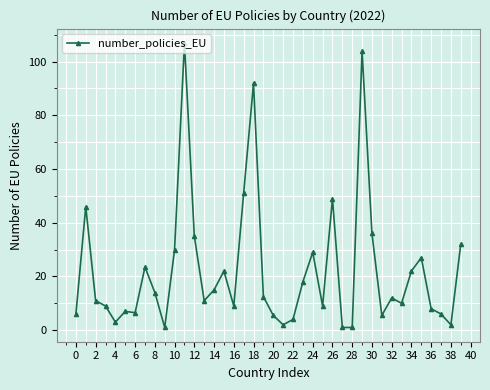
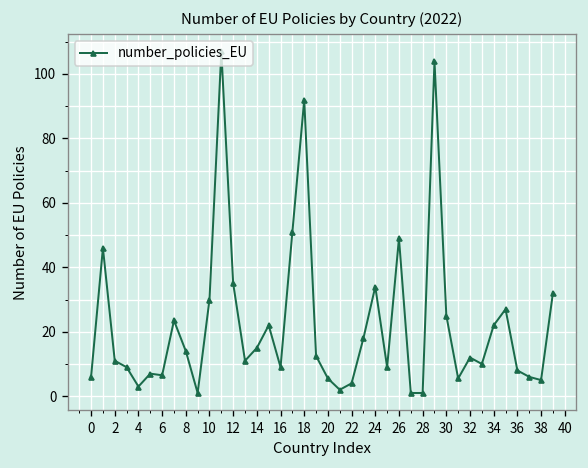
24: 29 -> 34
30: 36 -> 25
38: 2 -> 5
